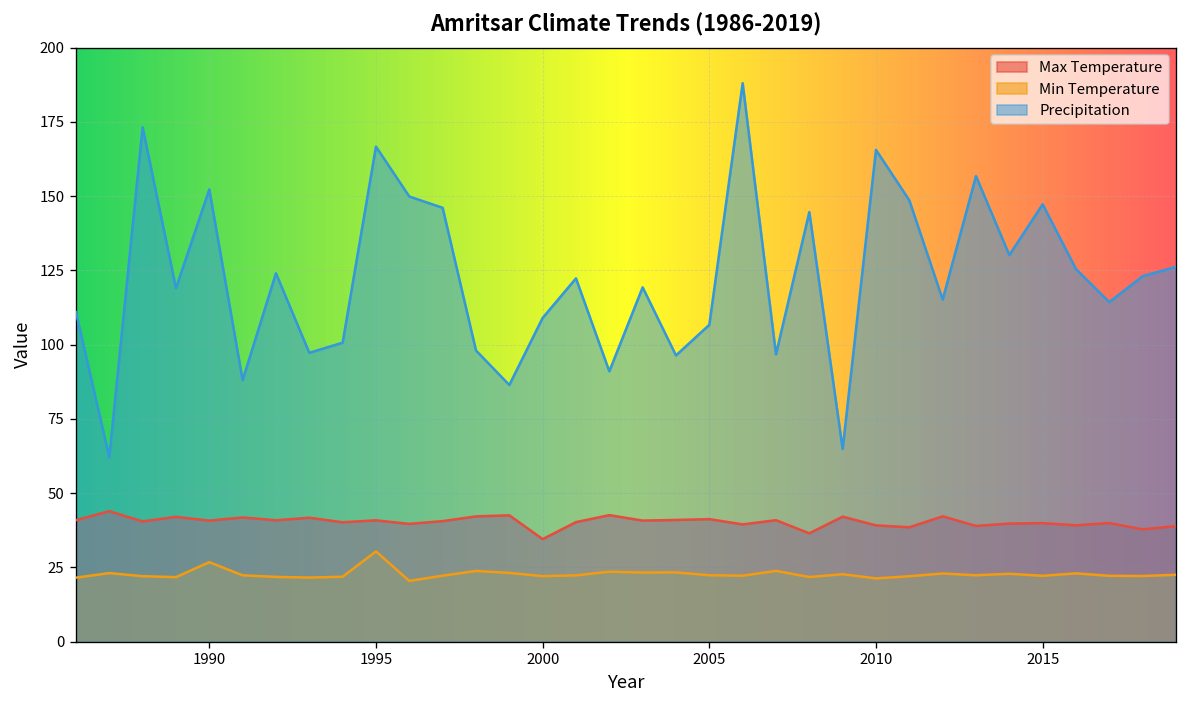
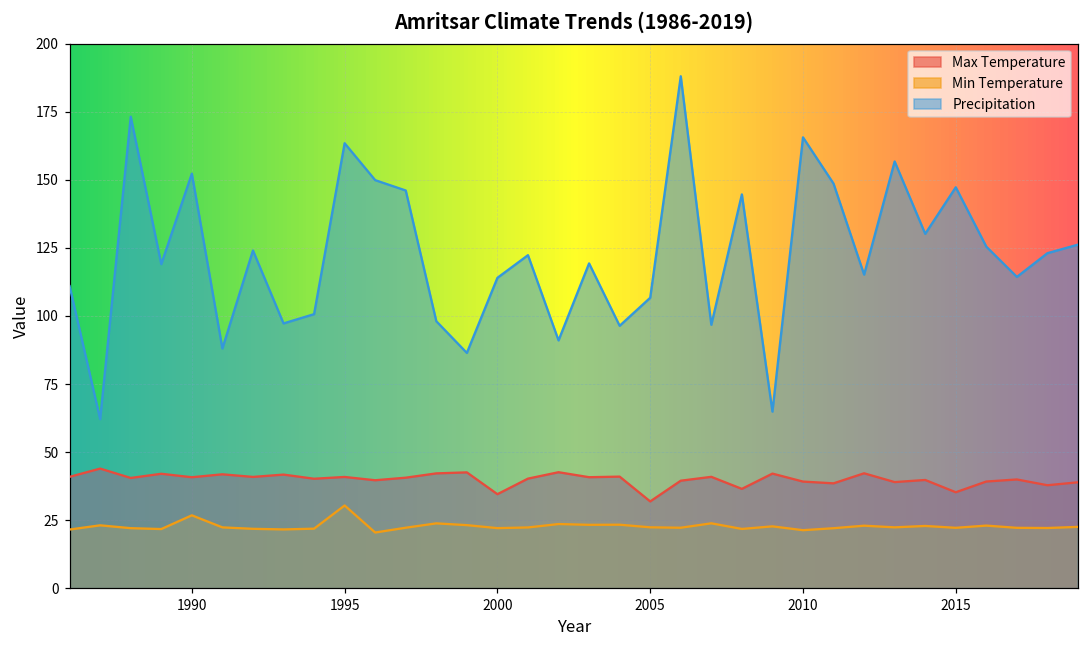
Precipitation, 1995: 167 -> 163
Precipitation, 2000: 109 -> 114
Max Temperature, 2005: 41 -> 32
Max Temperature, 2015: 40 -> 35
